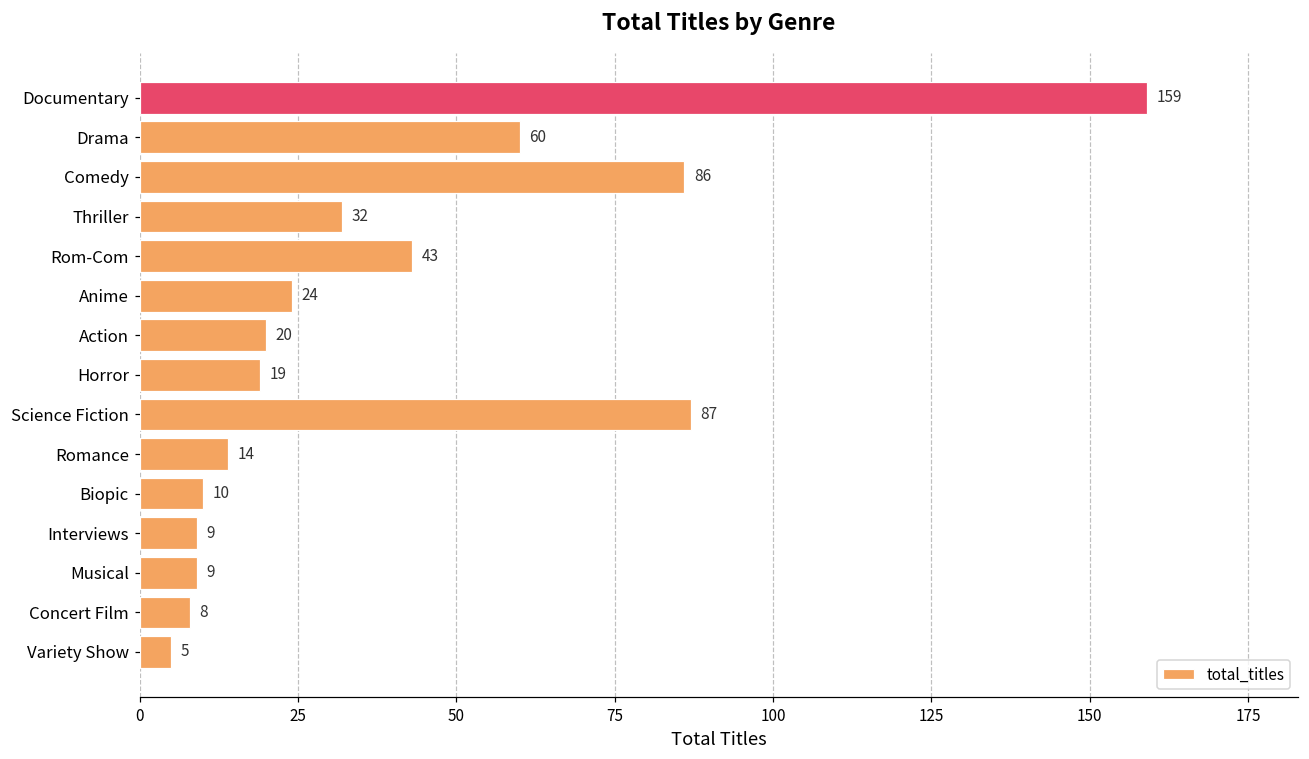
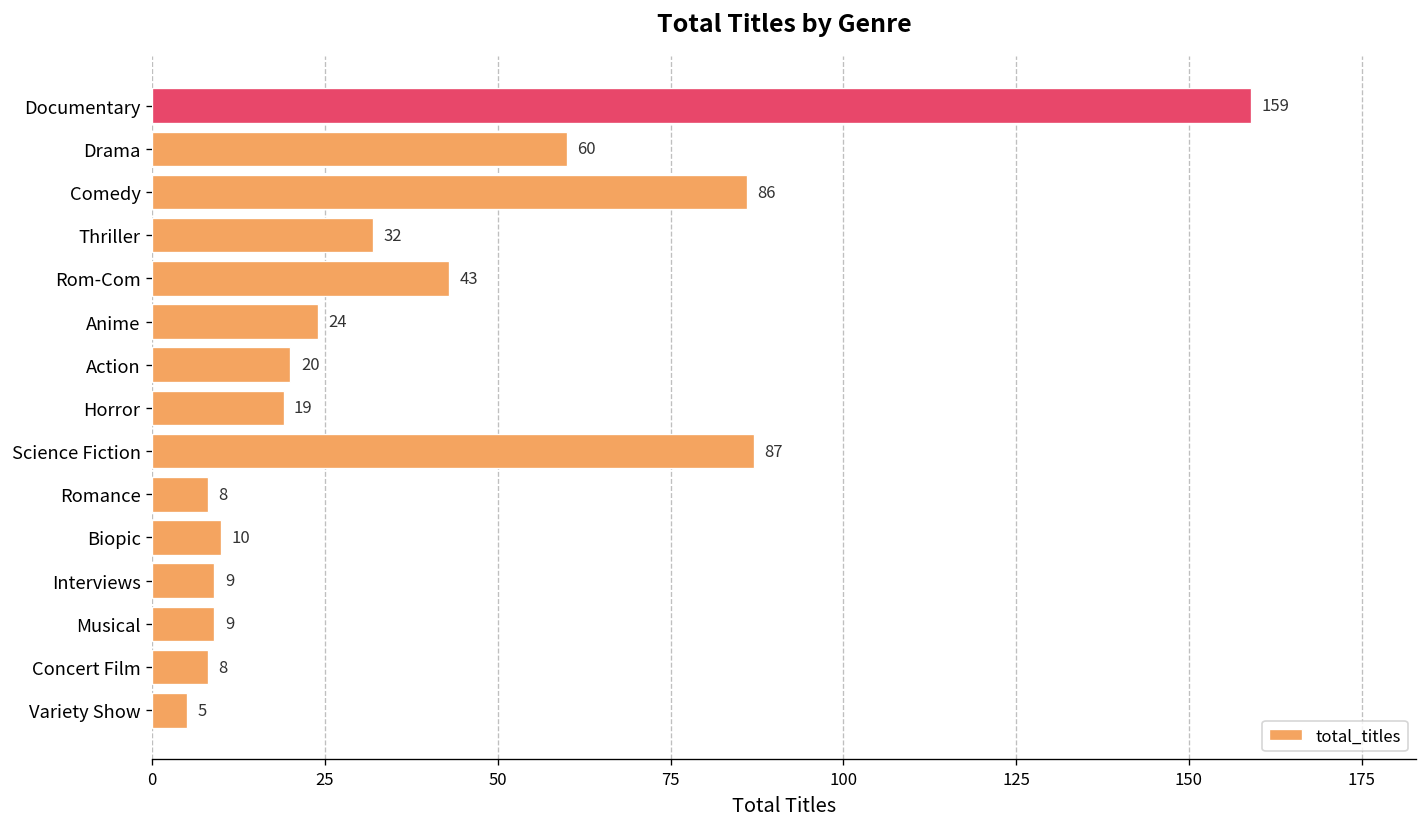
Romance: 14 -> 8
